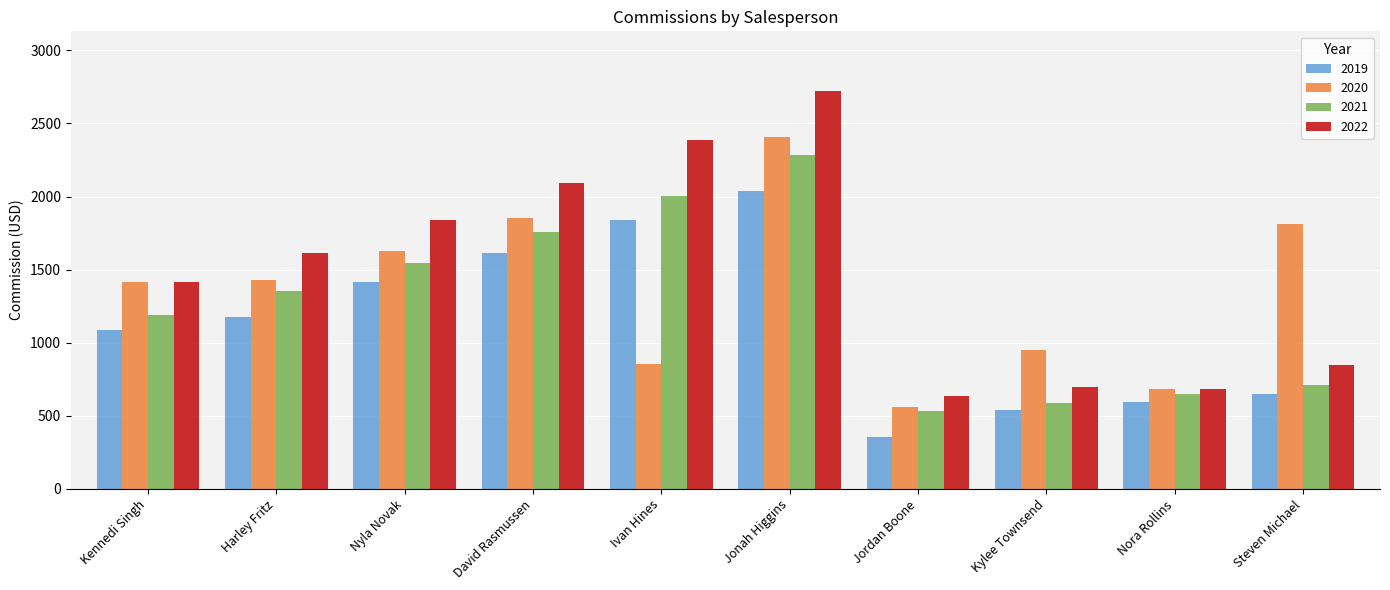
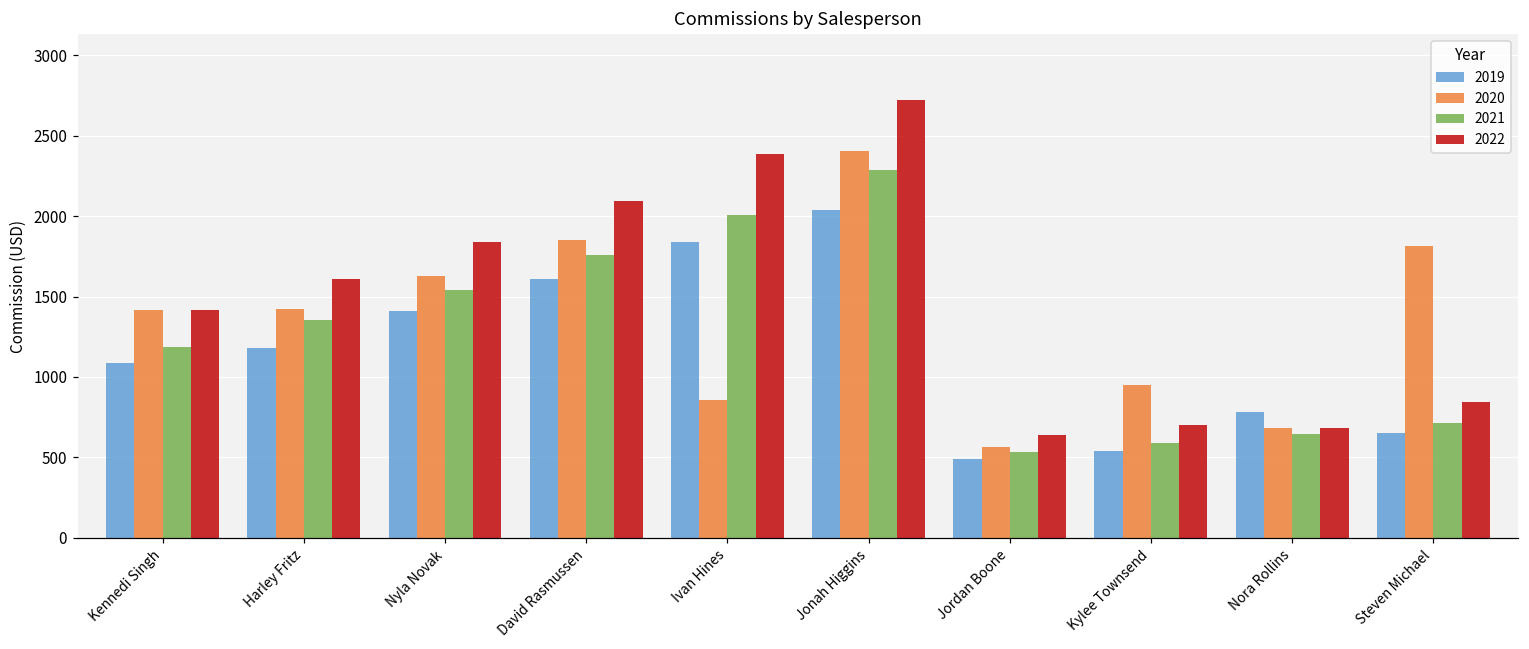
2019, Jordan Boone: 360 -> 490
2019, Nora Rollins: 590 -> 780
